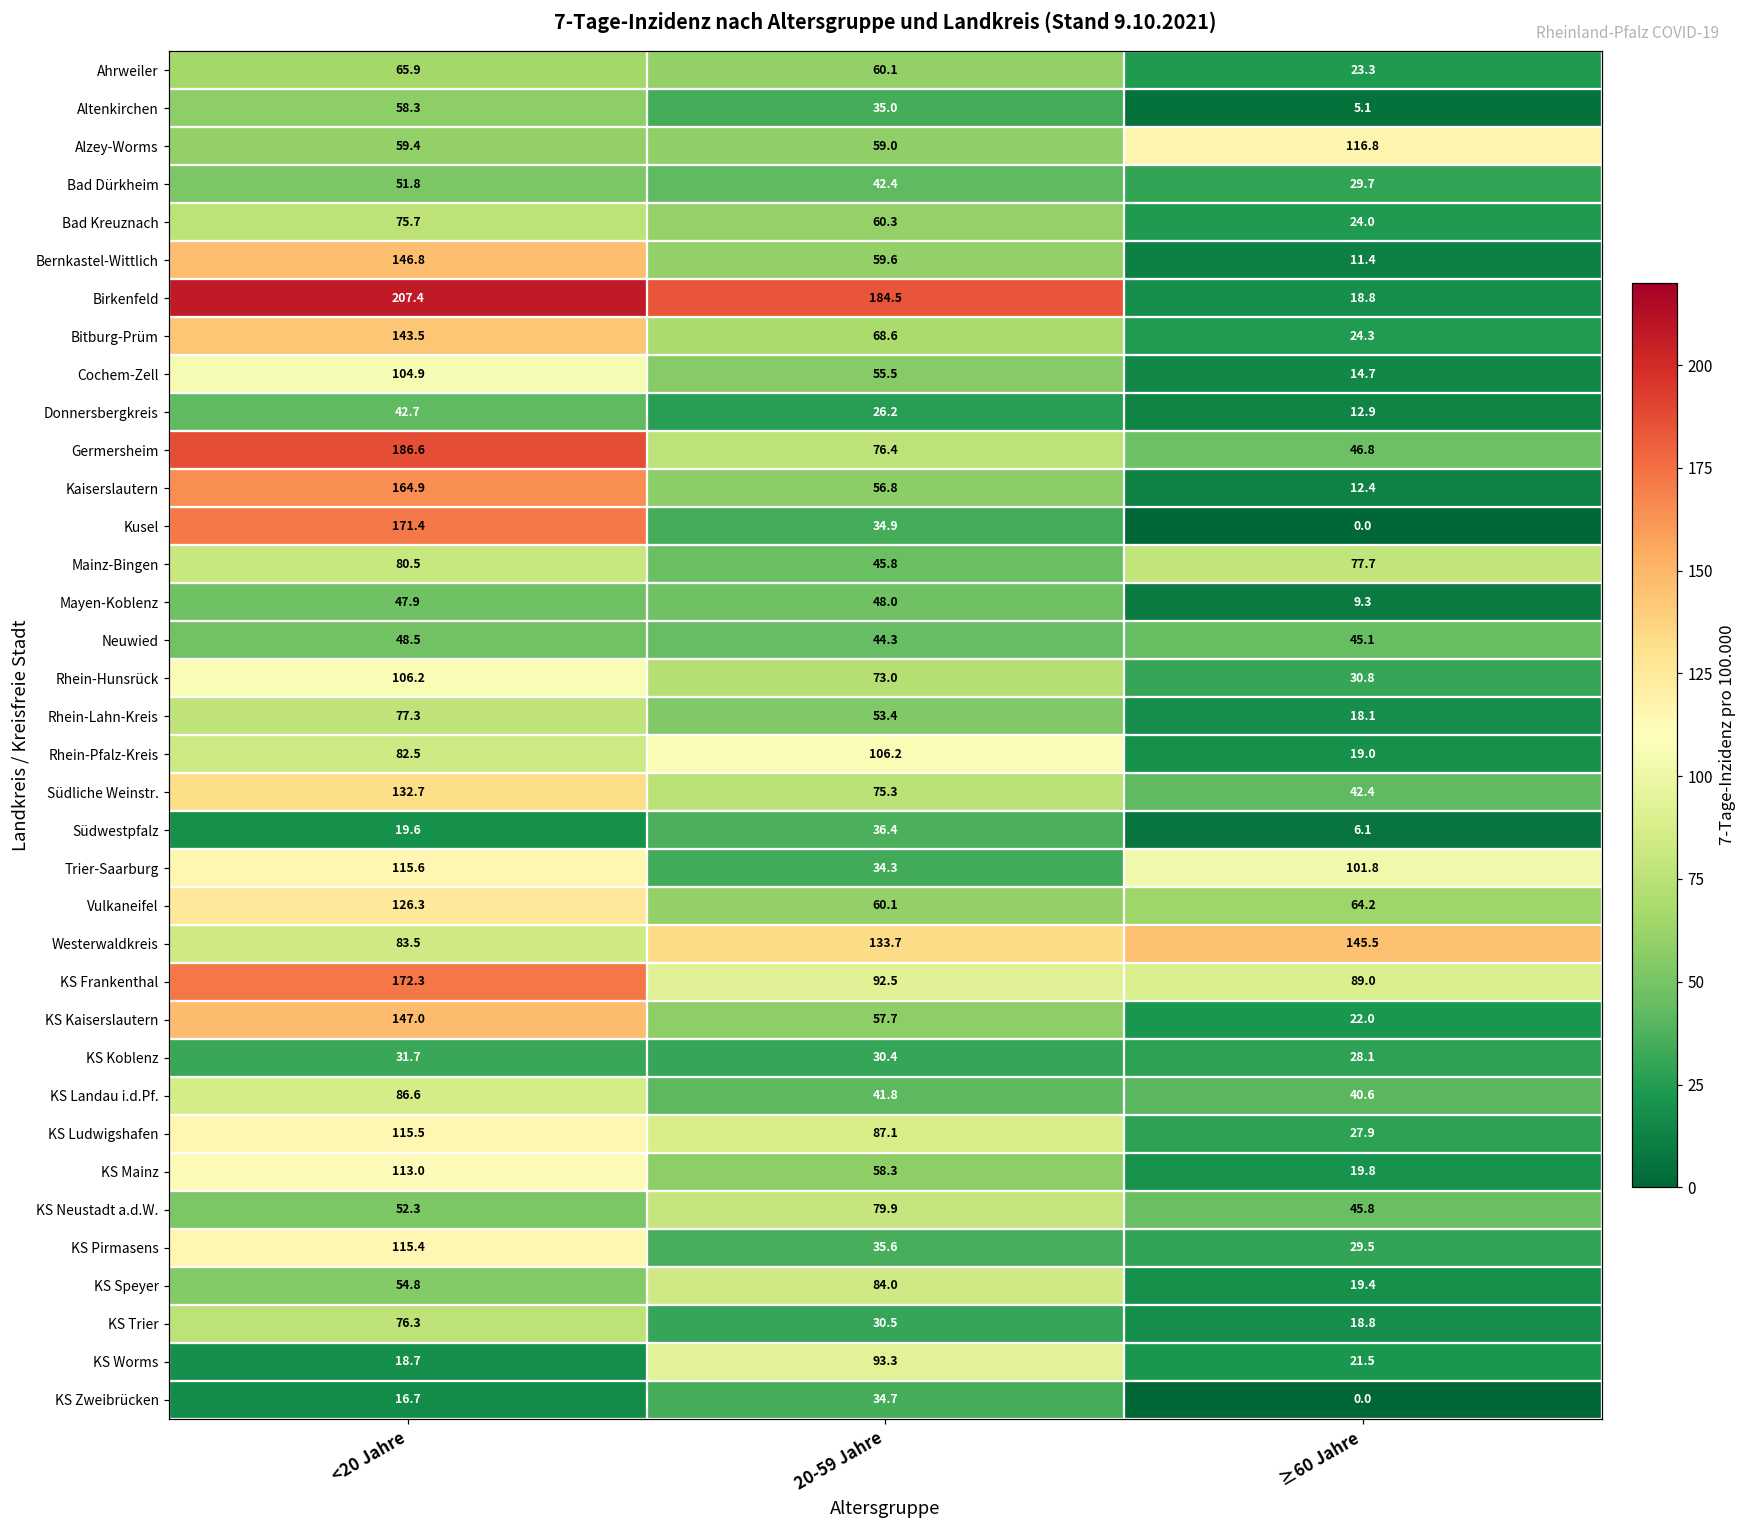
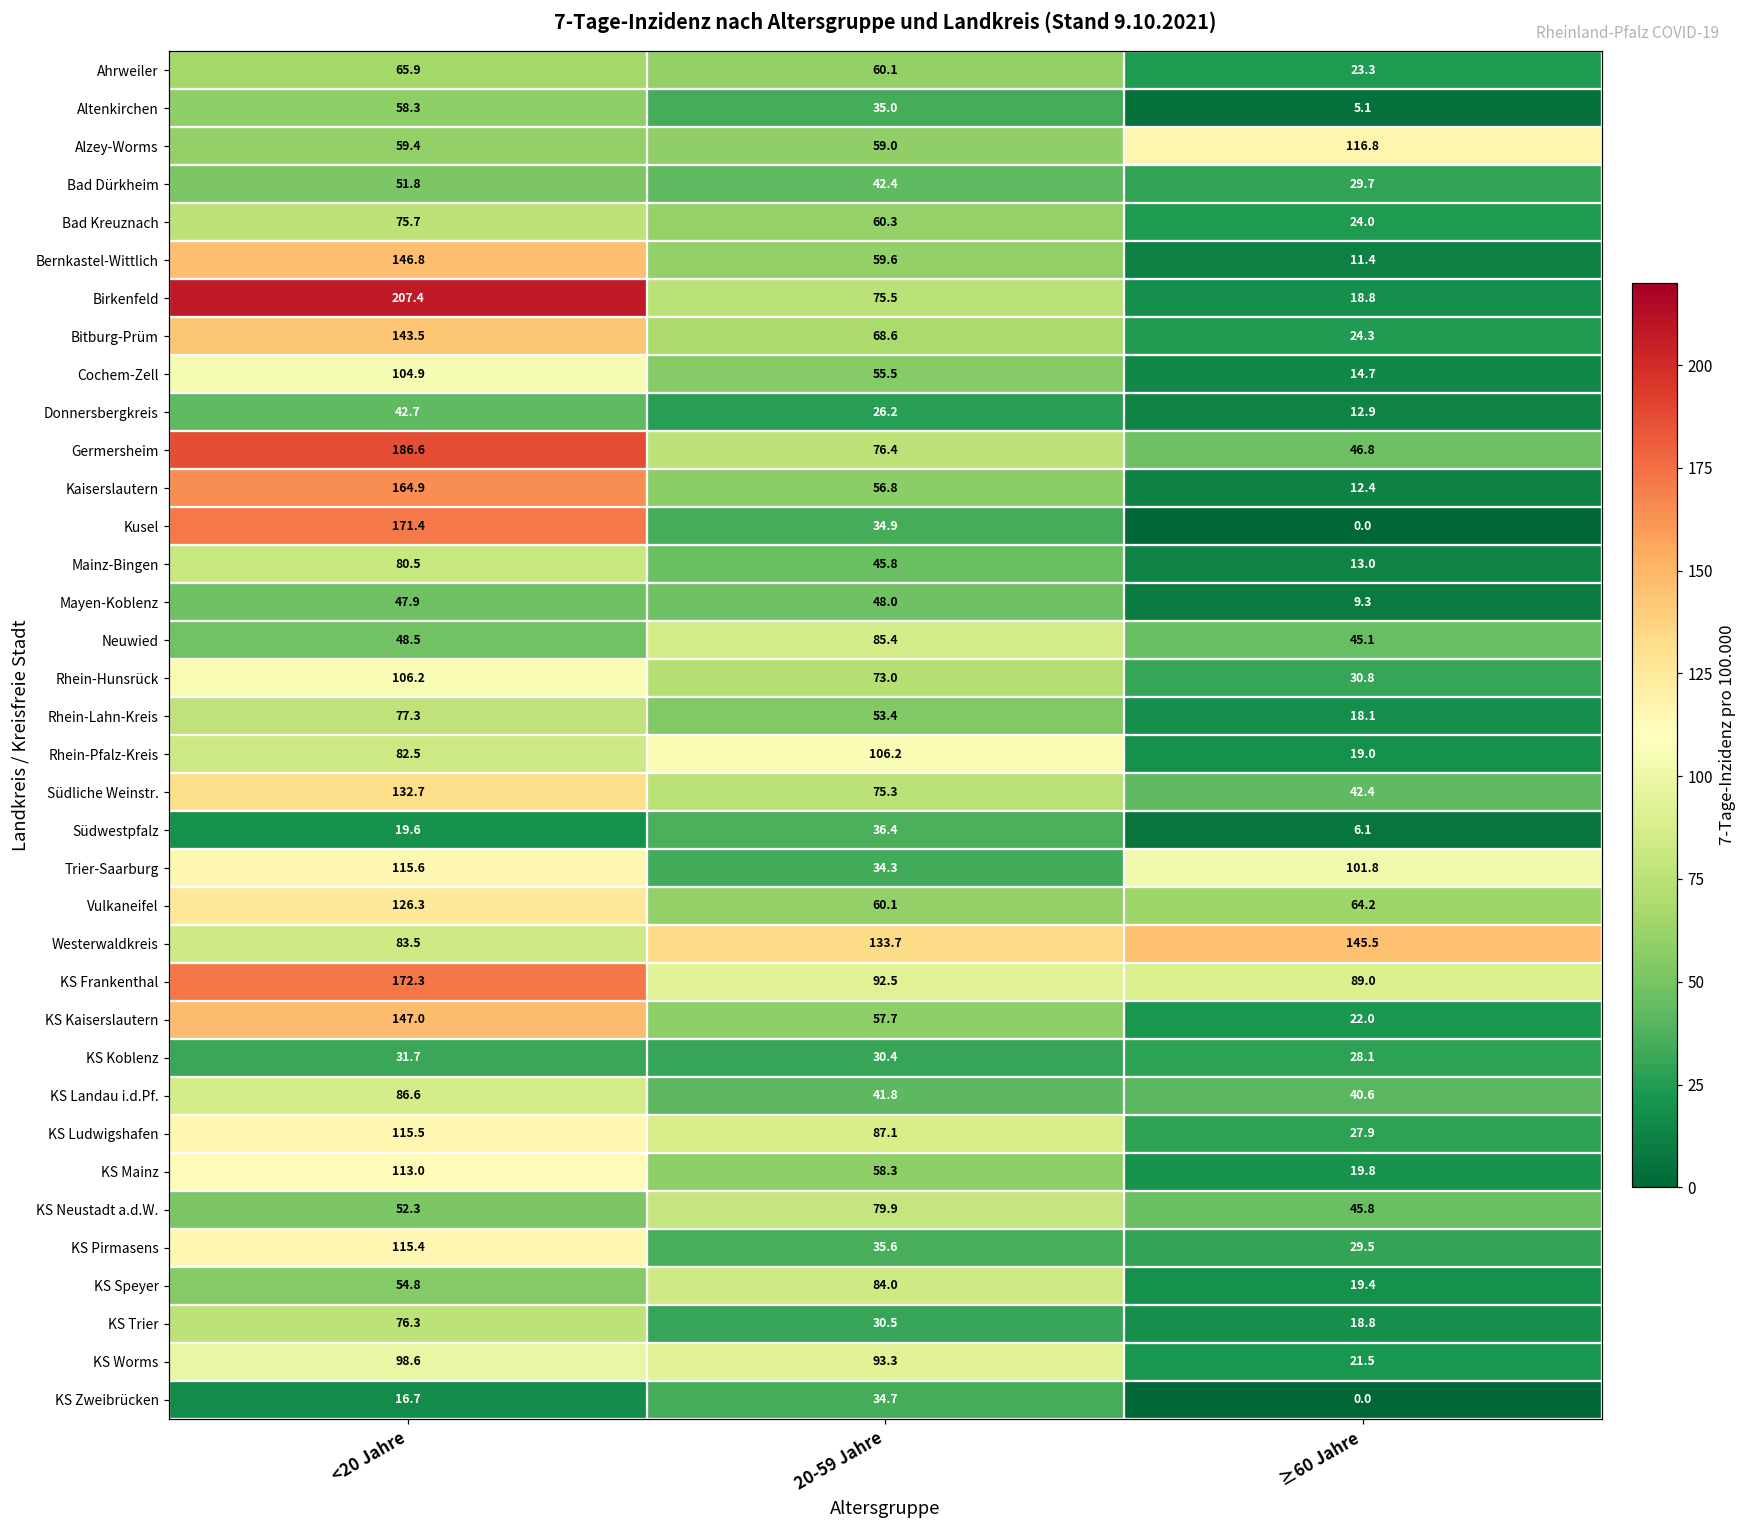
Birkenfeld, 20-59 Jahre: 184.5 -> 75.5
Mainz-Bingen, ≥60 Jahre: 77.7 -> 13.0
Neuwied, 20-59 Jahre: 44.3 -> 85.4
KS Worms, <20 Jahre: 18.7 -> 98.6
